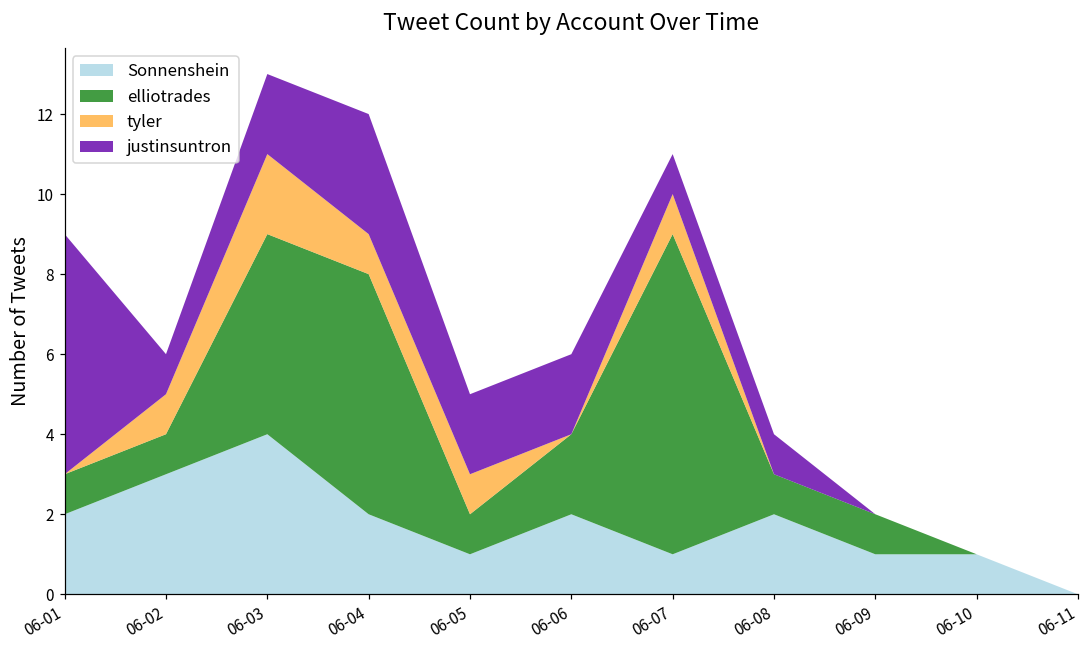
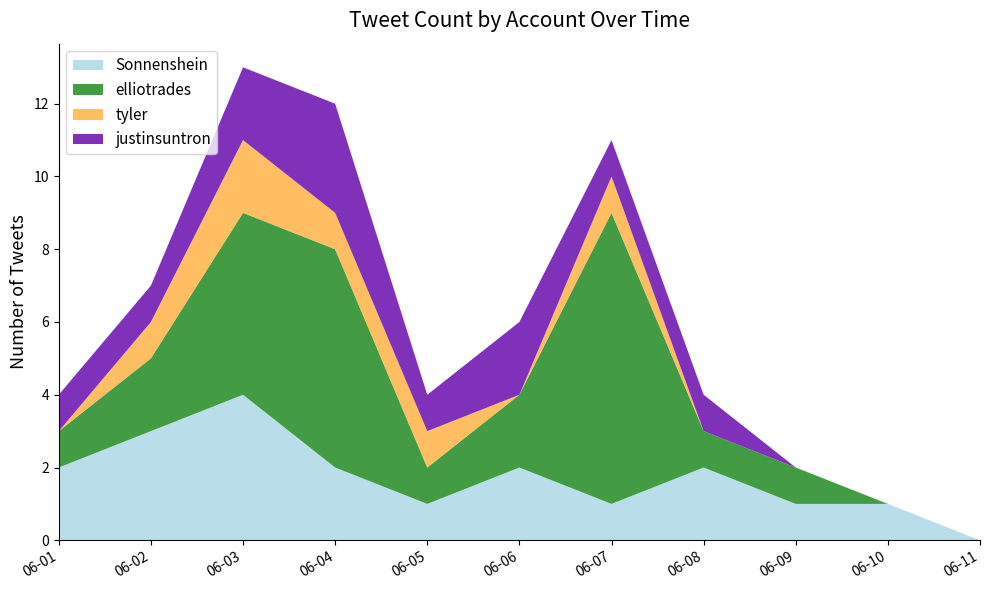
justinsuntron, 06-01: 6 -> 1
elliotrades, 06-02: 1 -> 2
justinsuntron, 06-05: 2 -> 1
